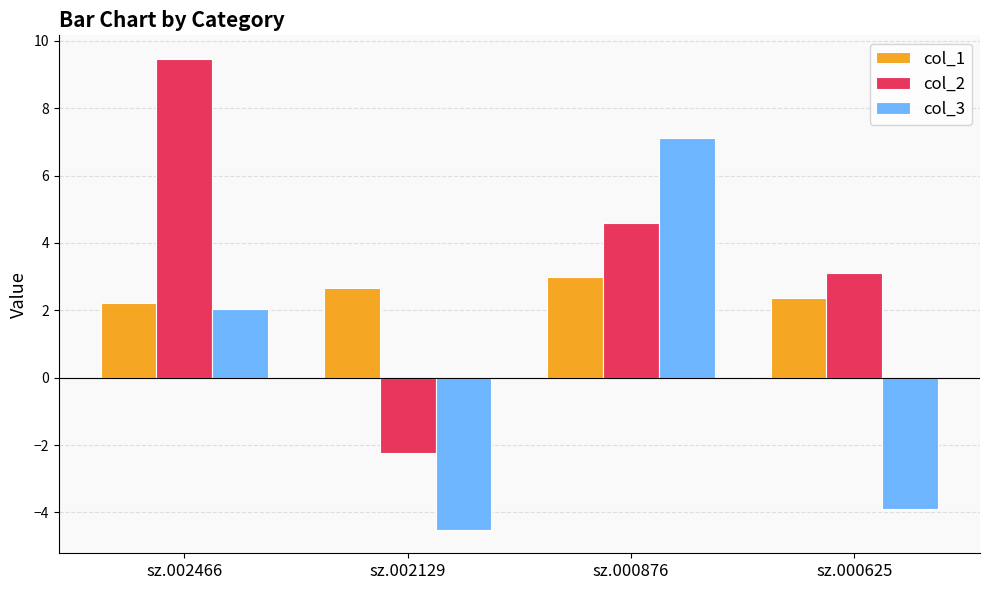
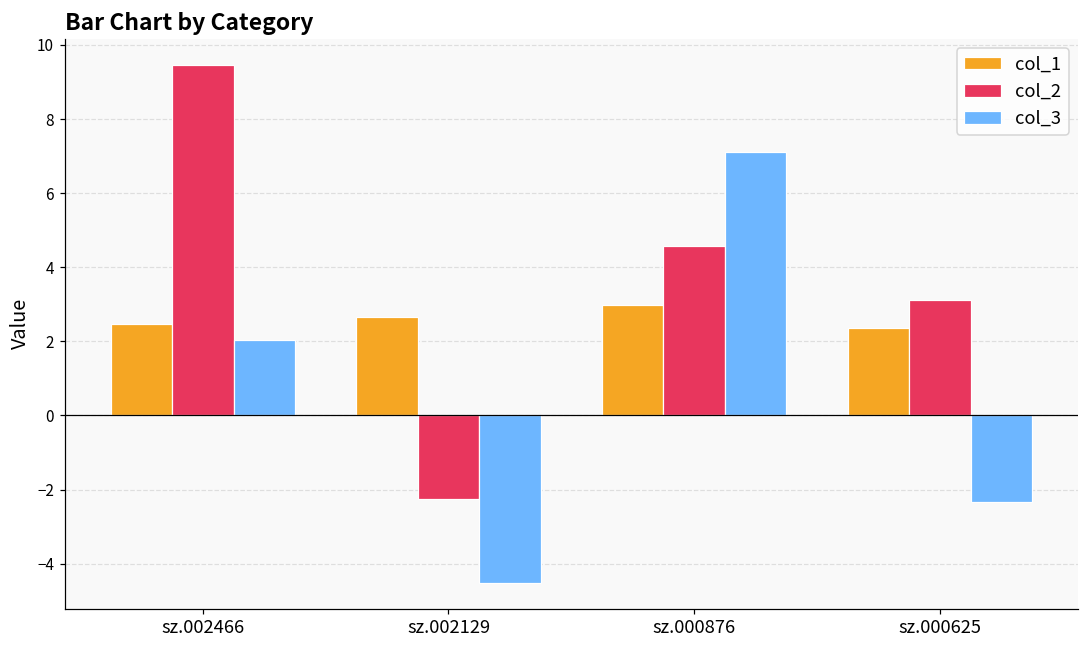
col_1, sz.002466: 2.2 -> 2.5
col_3, sz.000625: -3.9 -> -2.3
